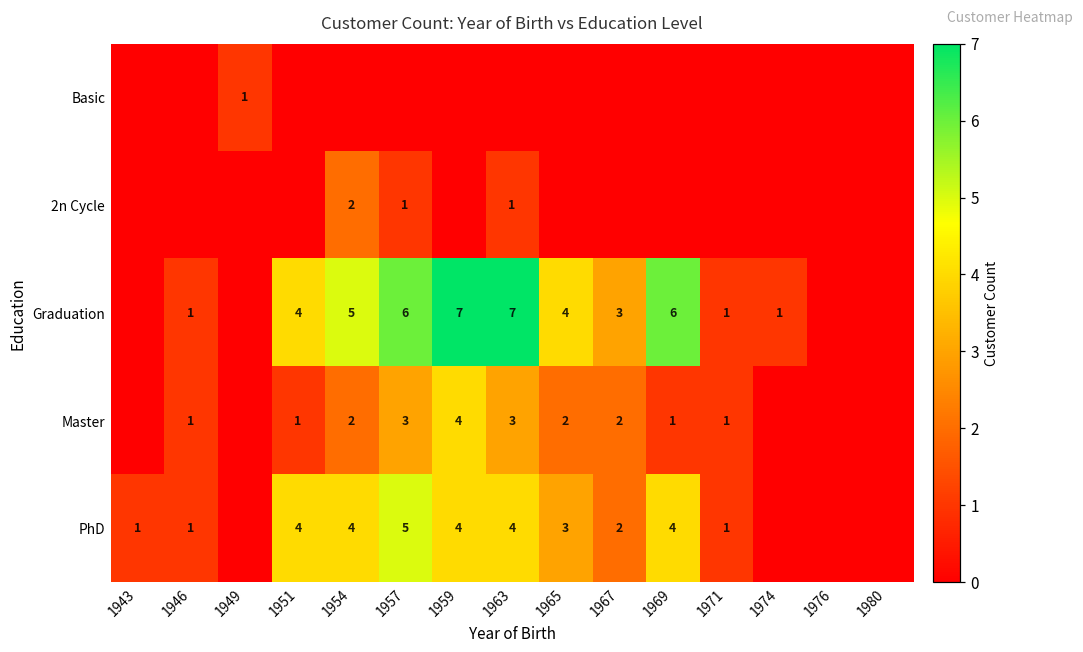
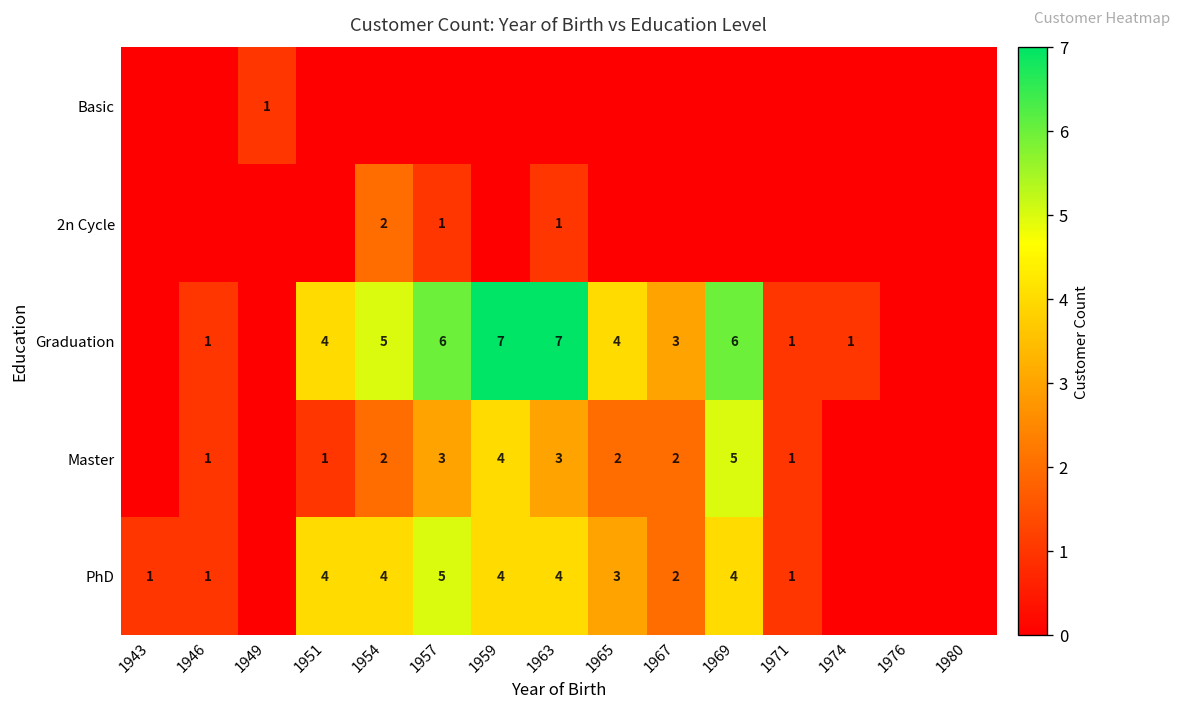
Master, 1969: 1 -> 5
